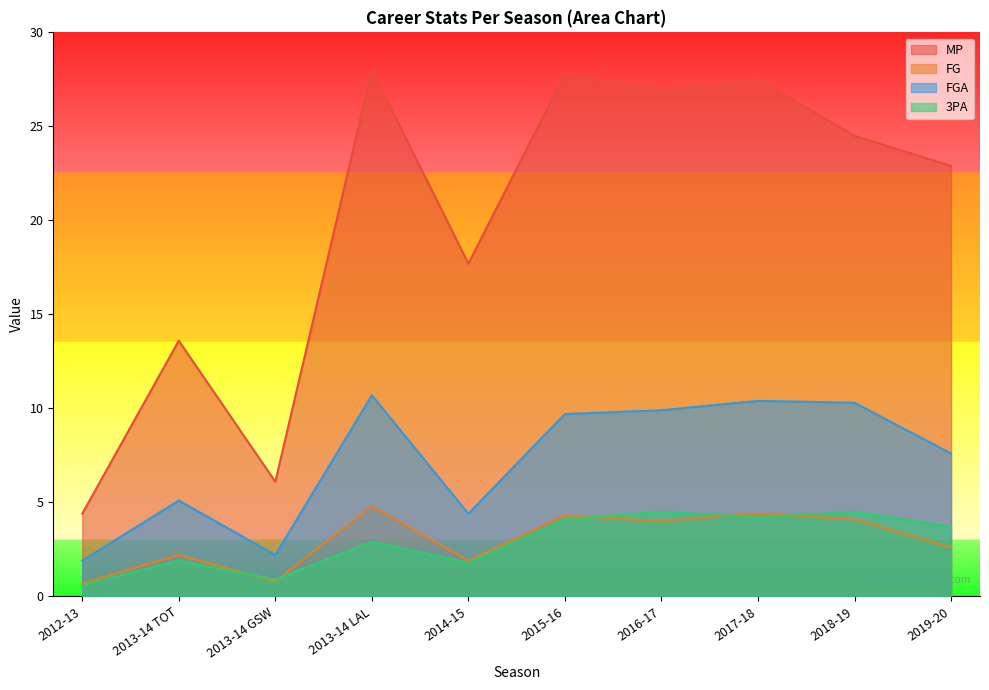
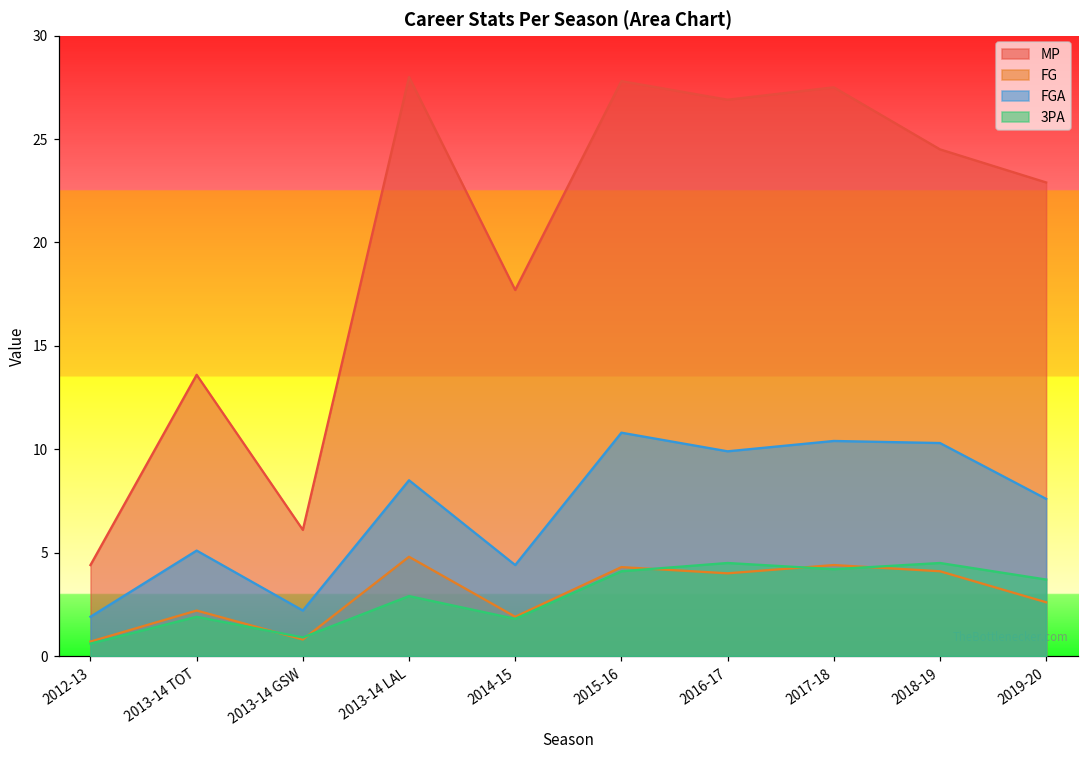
FGA, 2013-14 LAL: 10.7 -> 8.5
FGA, 2015-16: 9.7 -> 10.8
